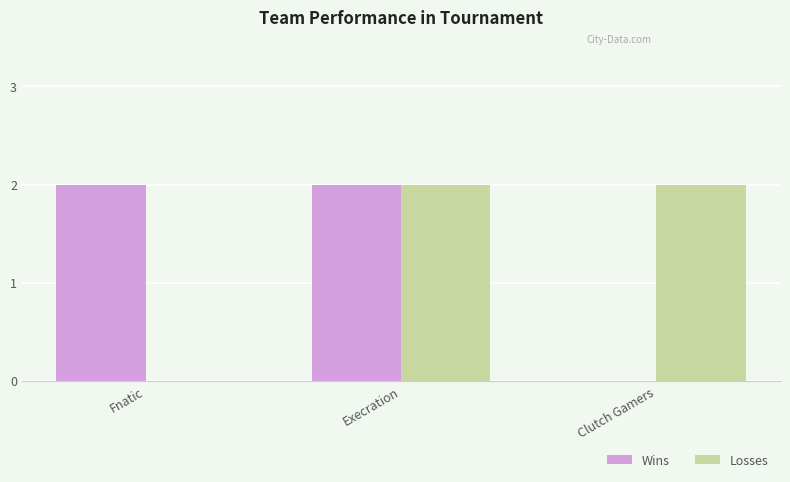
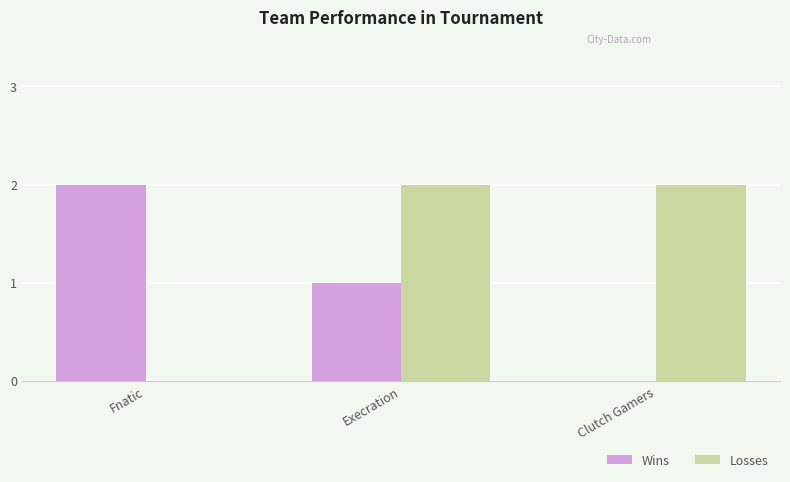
Wins, Execration: 2 -> 1
